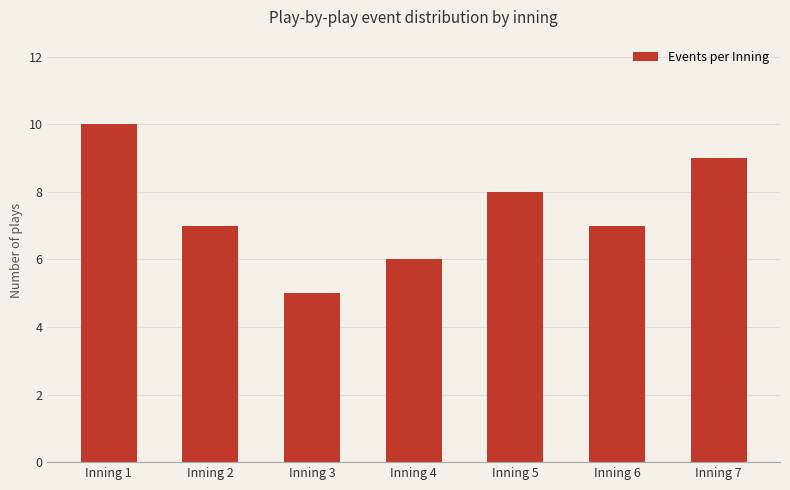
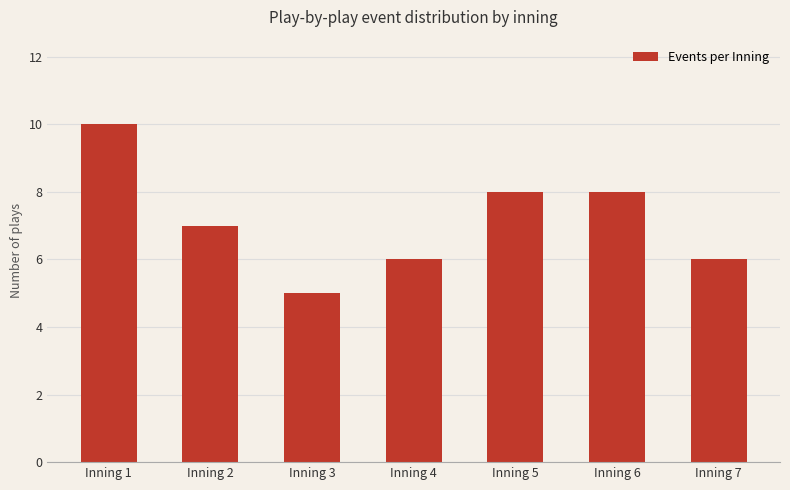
Inning 6: 7 -> 8
Inning 7: 9 -> 6
